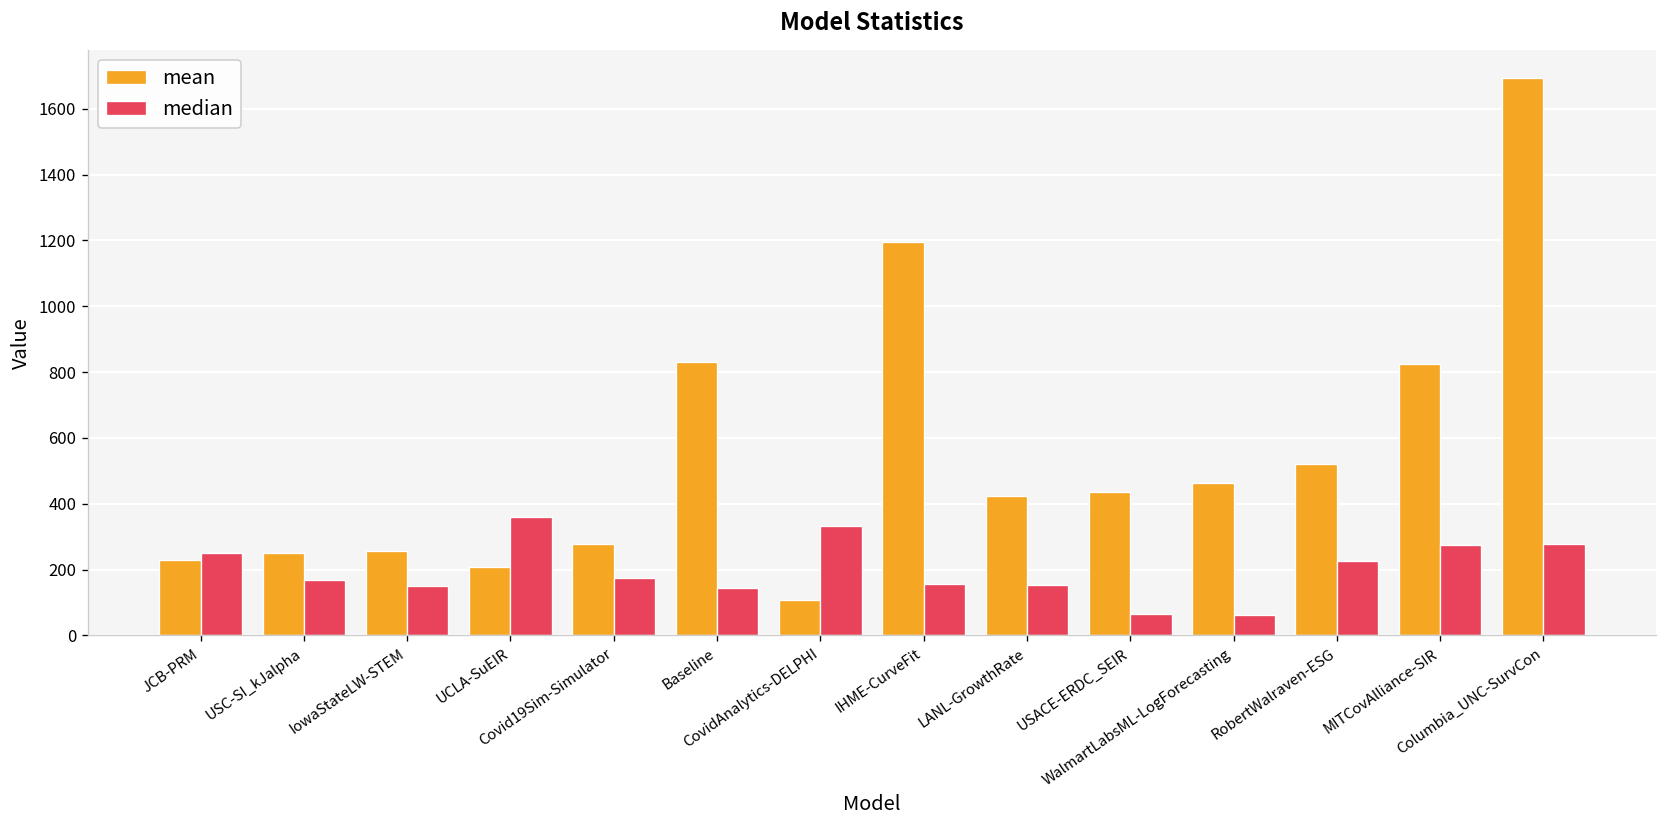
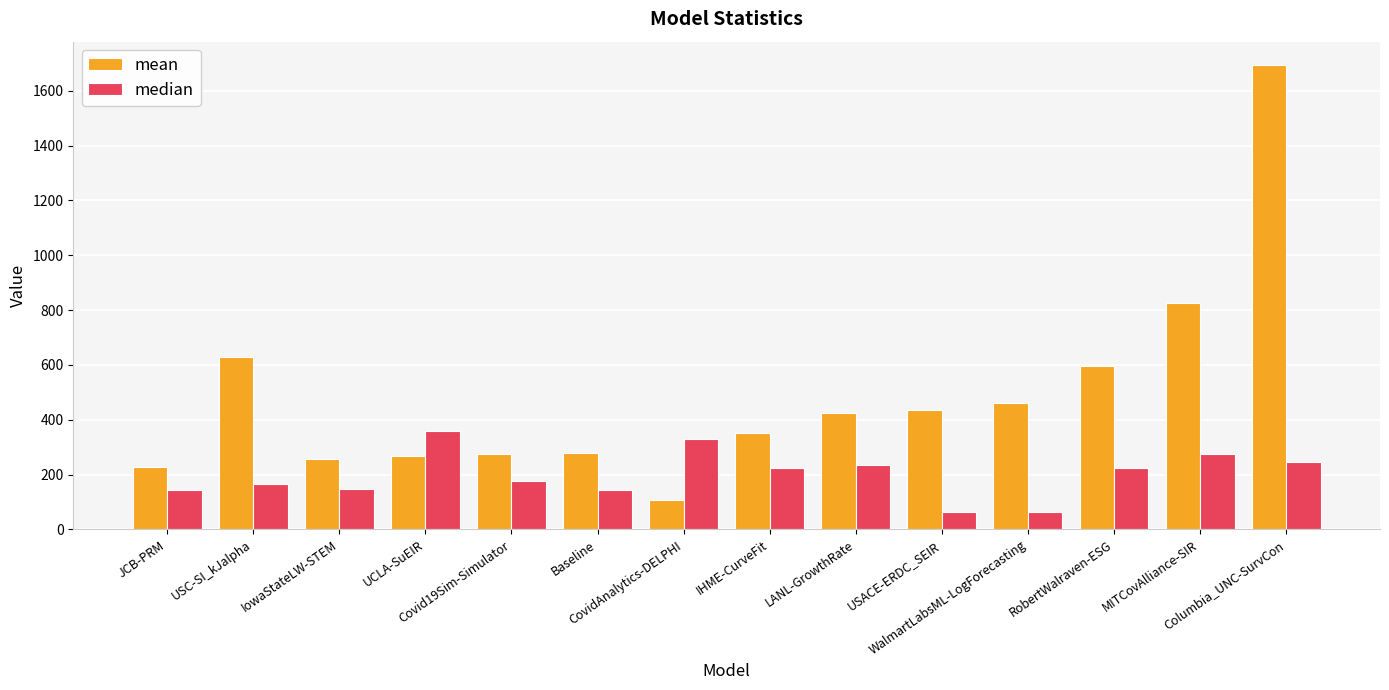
median, JCB-PRM: 250 -> 150
mean, USC-SI_kJalpha: 250 -> 630
mean, UCLA-SuEIR: 210 -> 270
mean, Baseline: 830 -> 280
mean, IHME-CurveFit: 1200 -> 350
median, IHME-CurveFit: 160 -> 220
median, LANL-GrowthRate: 150 -> 230
mean, RobertWalraven-ESG: 520 -> 600
median, Columbia_UNC-SurvCon: 280 -> 250
